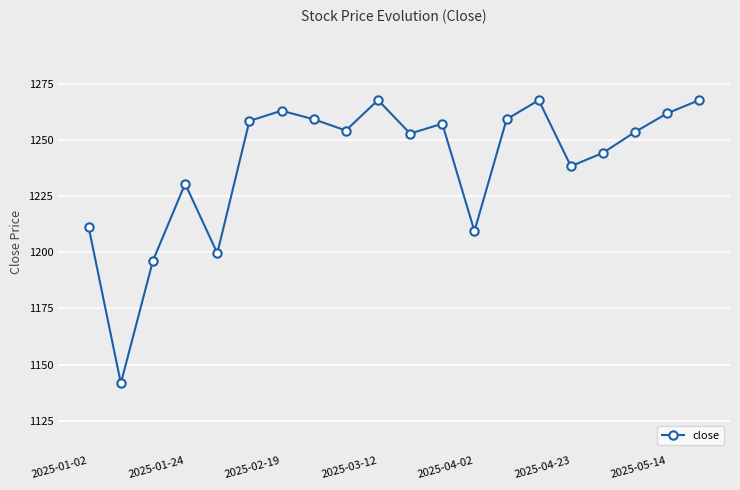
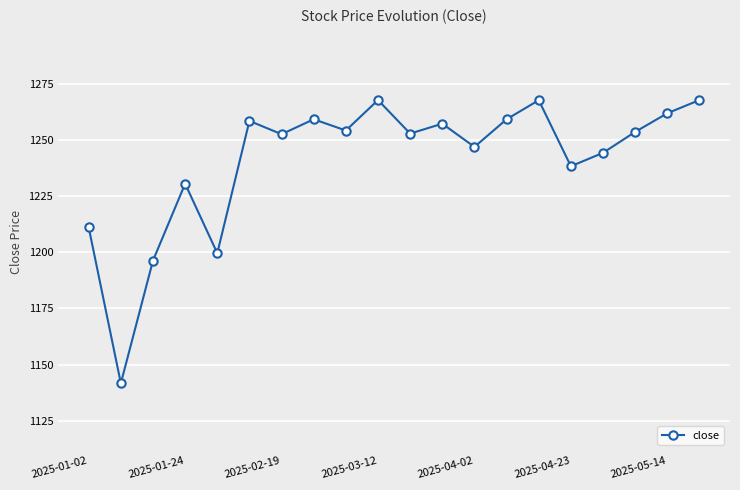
2025-02-19: 1263 -> 1253
2025-04-02: 1209 -> 1247
